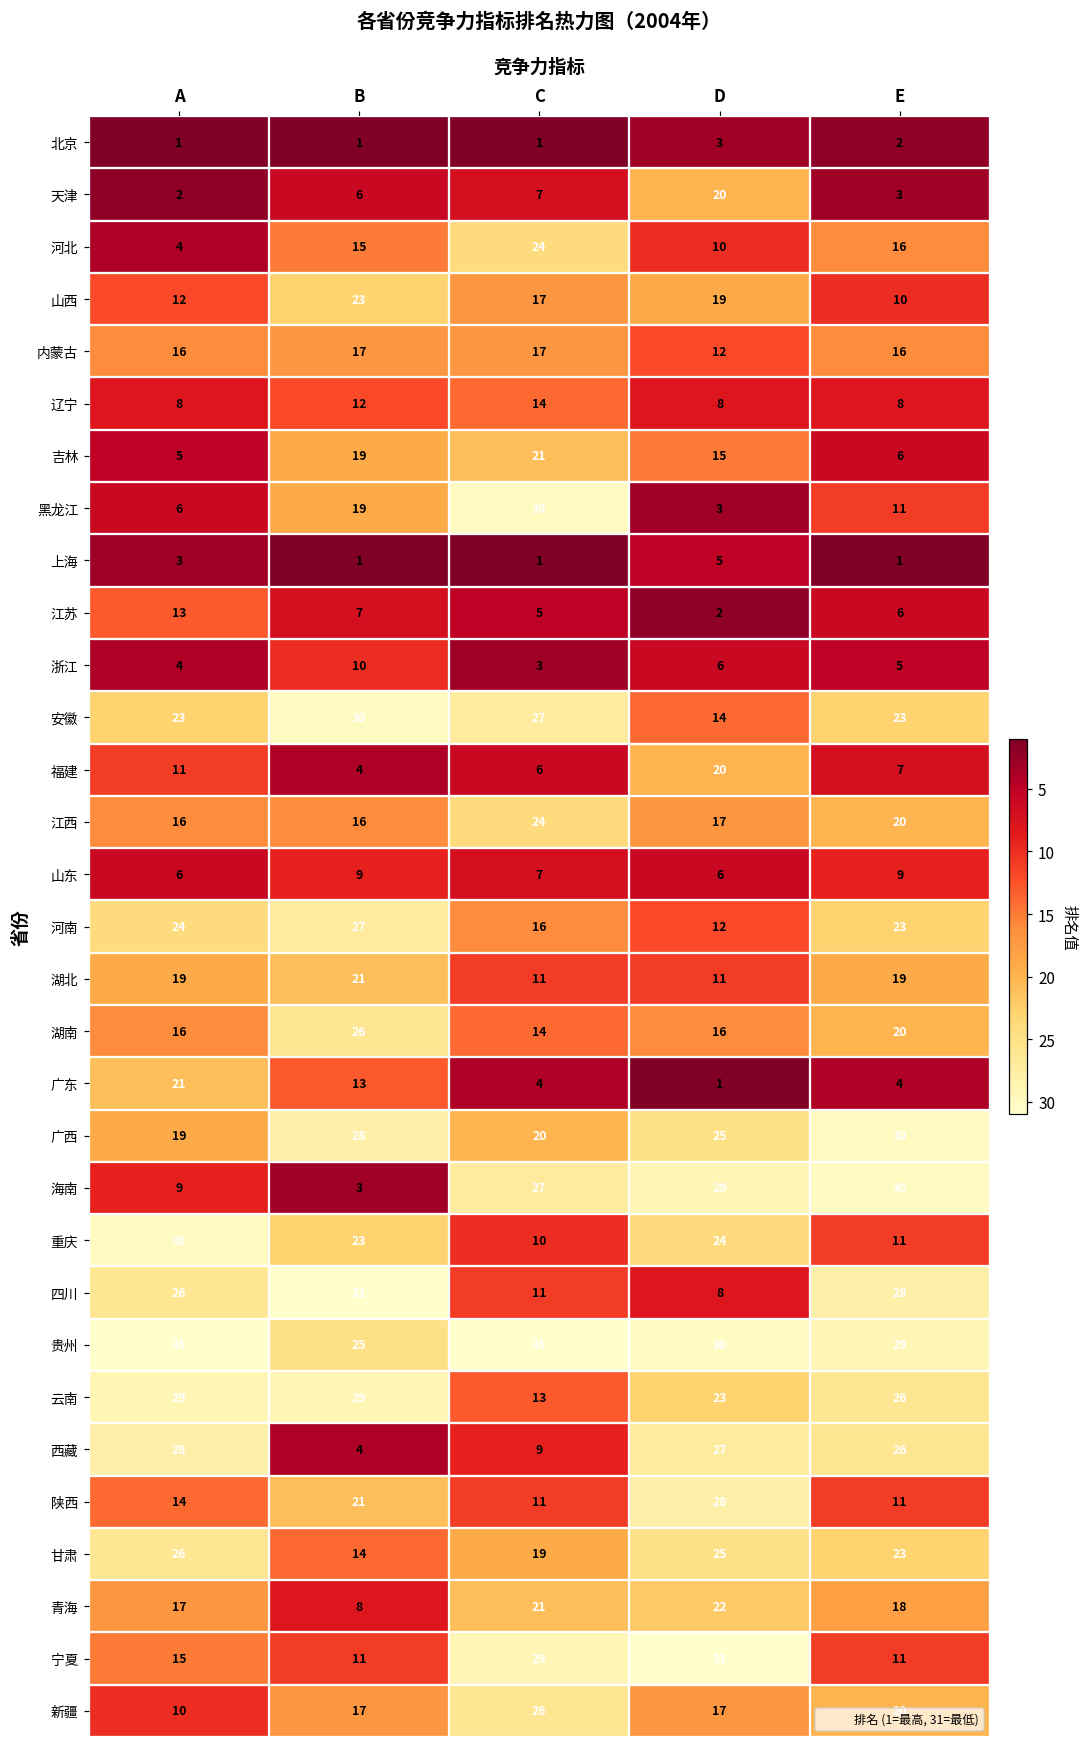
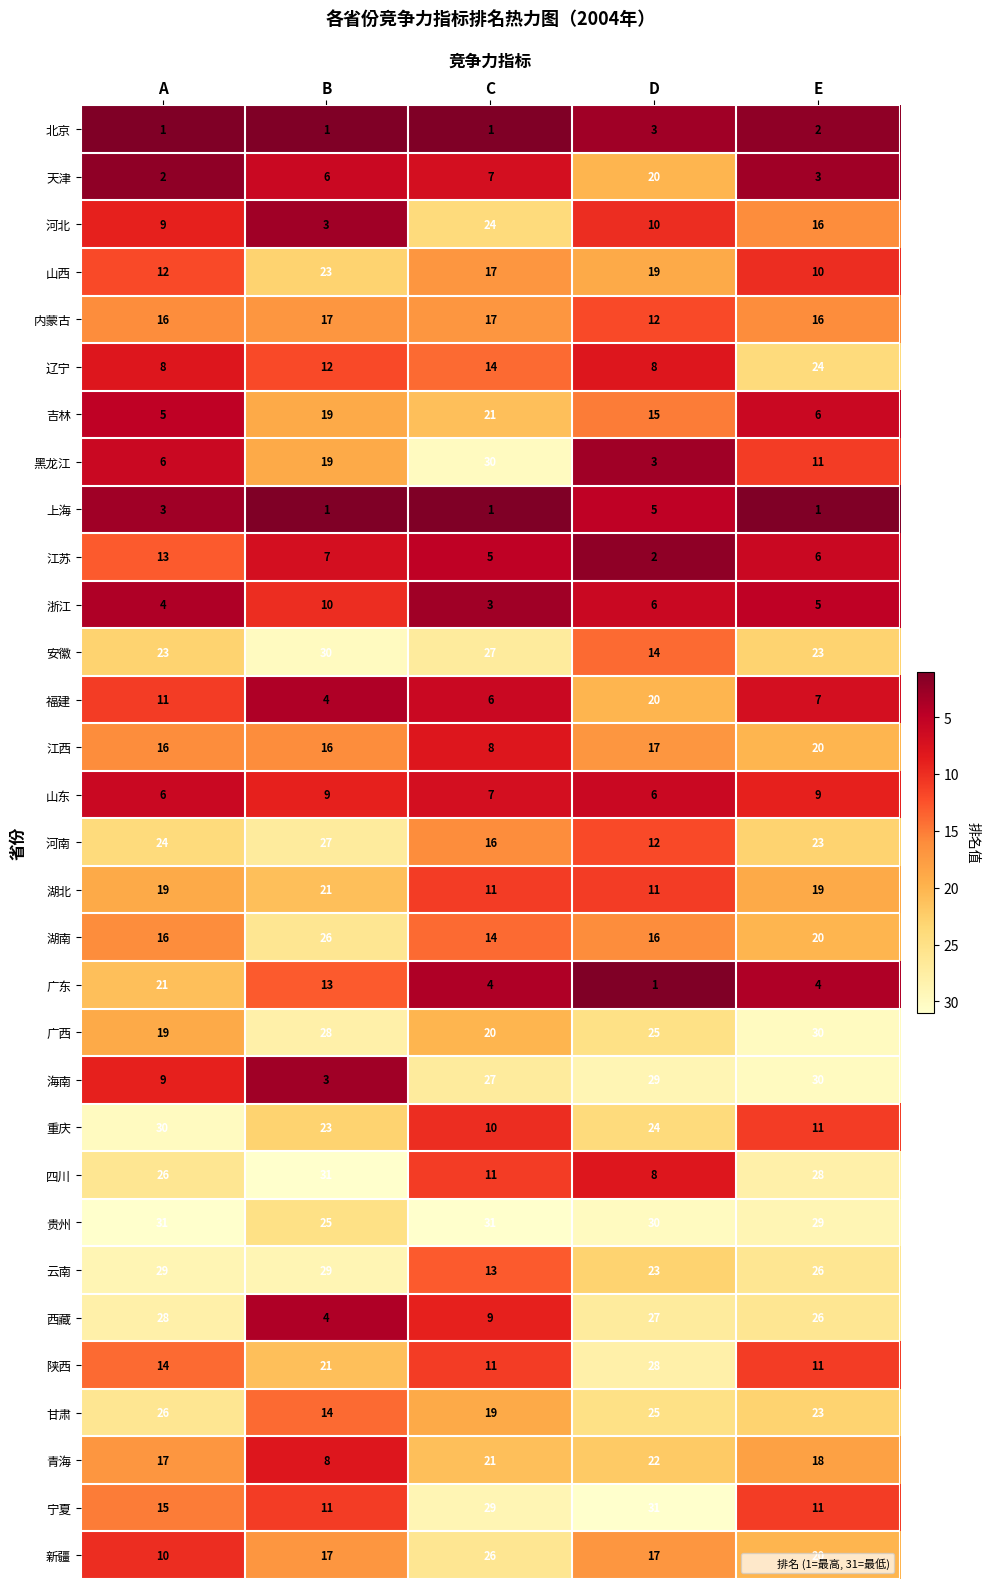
河北, A: 4 -> 9
河北, B: 15 -> 3
辽宁, E: 8 -> 24
江西, C: 24 -> 8
